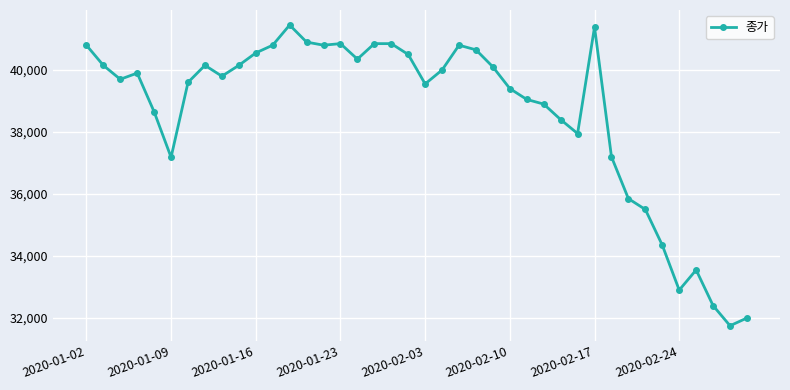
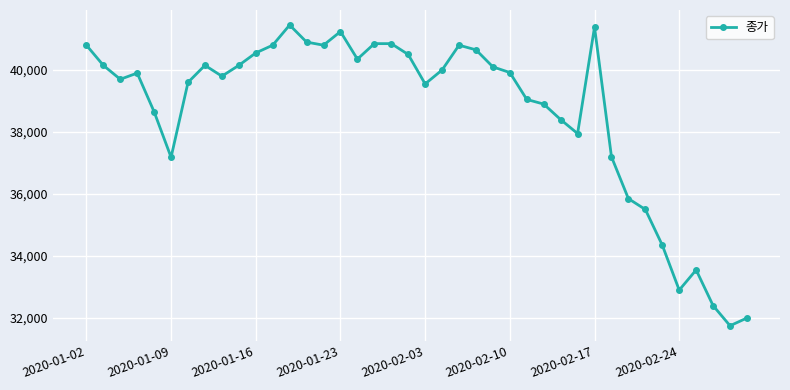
2020-01-23: 40,900 -> 41,200
2020-02-10: 39,400 -> 39,900
